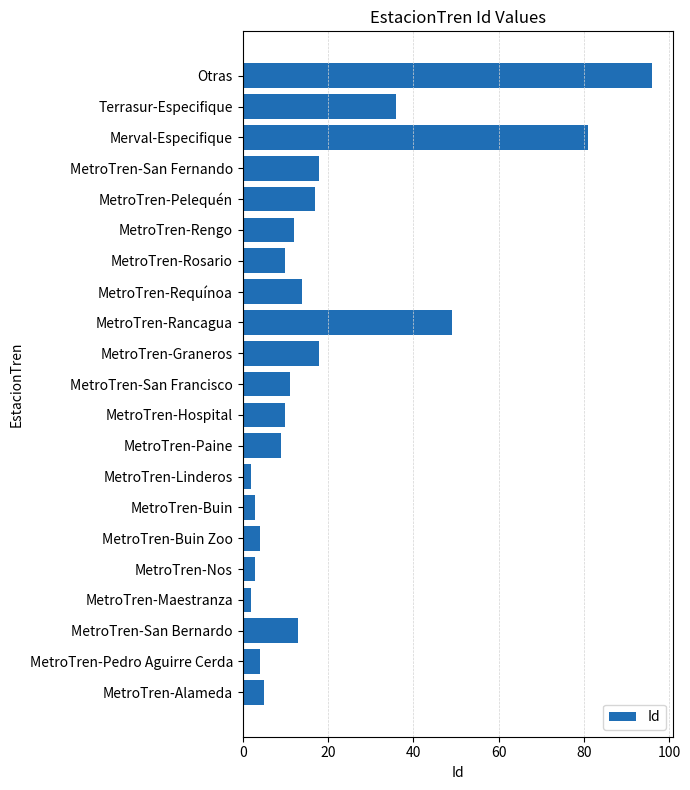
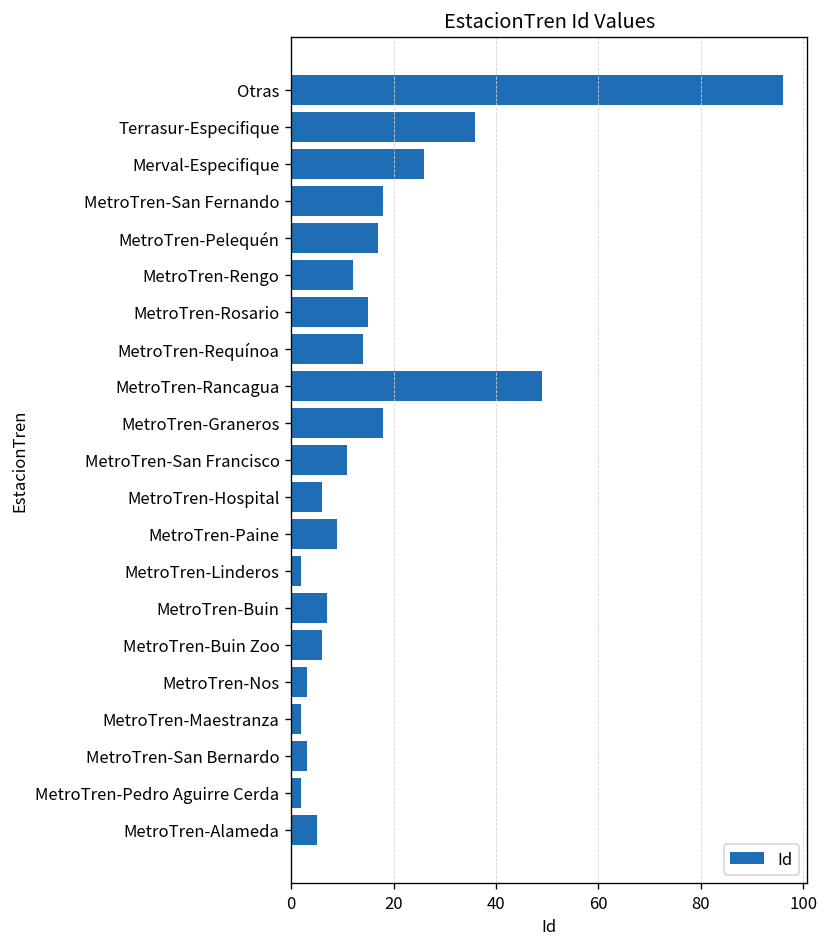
Merval-Especifique: 81 -> 26
MetroTren-Rosario: 10 -> 15
MetroTren-Hospital: 10 -> 6
MetroTren-Buin: 3 -> 7
MetroTren-Buin Zoo: 4 -> 6
MetroTren-San Bernardo: 13 -> 3
MetroTren-Pedro Aguirre Cerda: 4 -> 2
